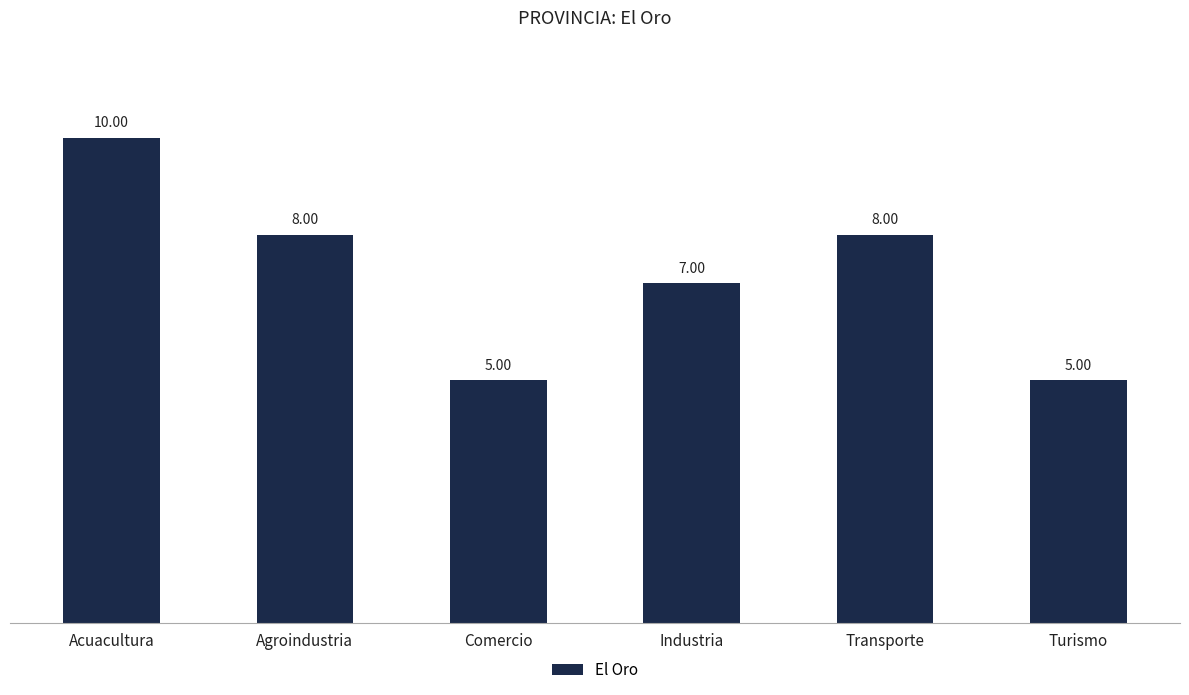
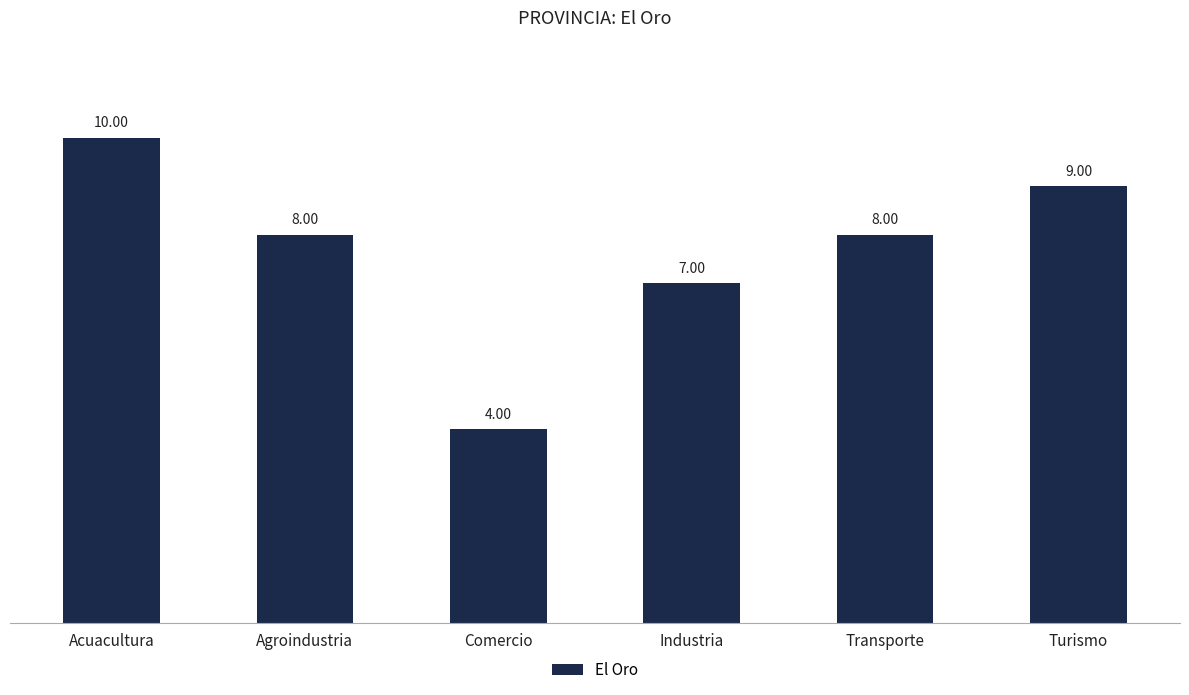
Comercio: 5.00 -> 4.00
Turismo: 5.00 -> 9.00
